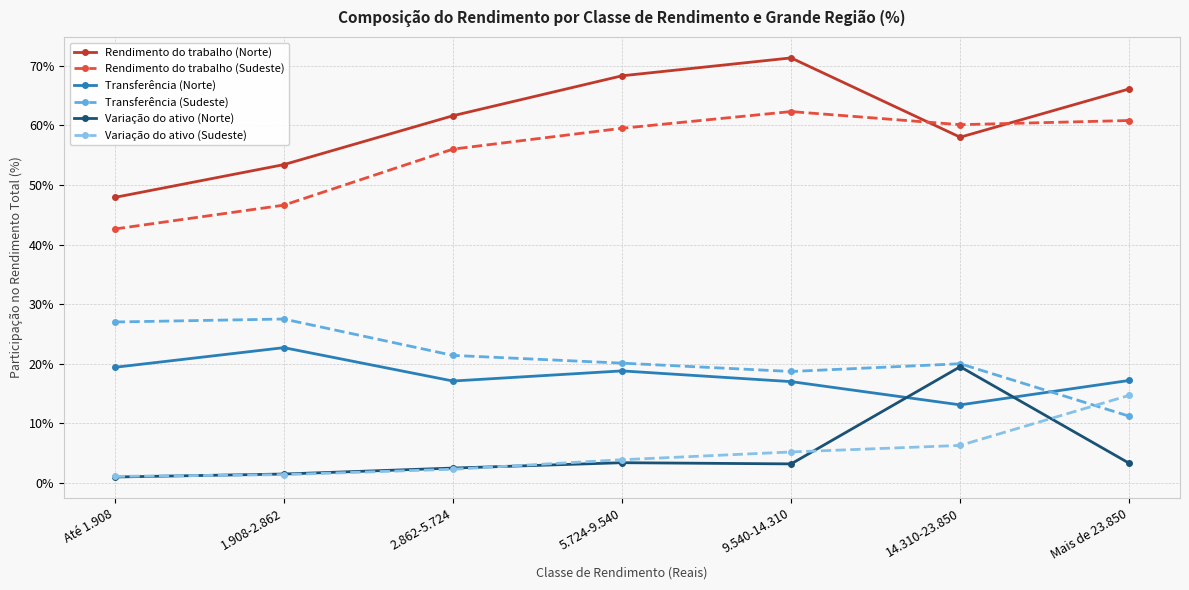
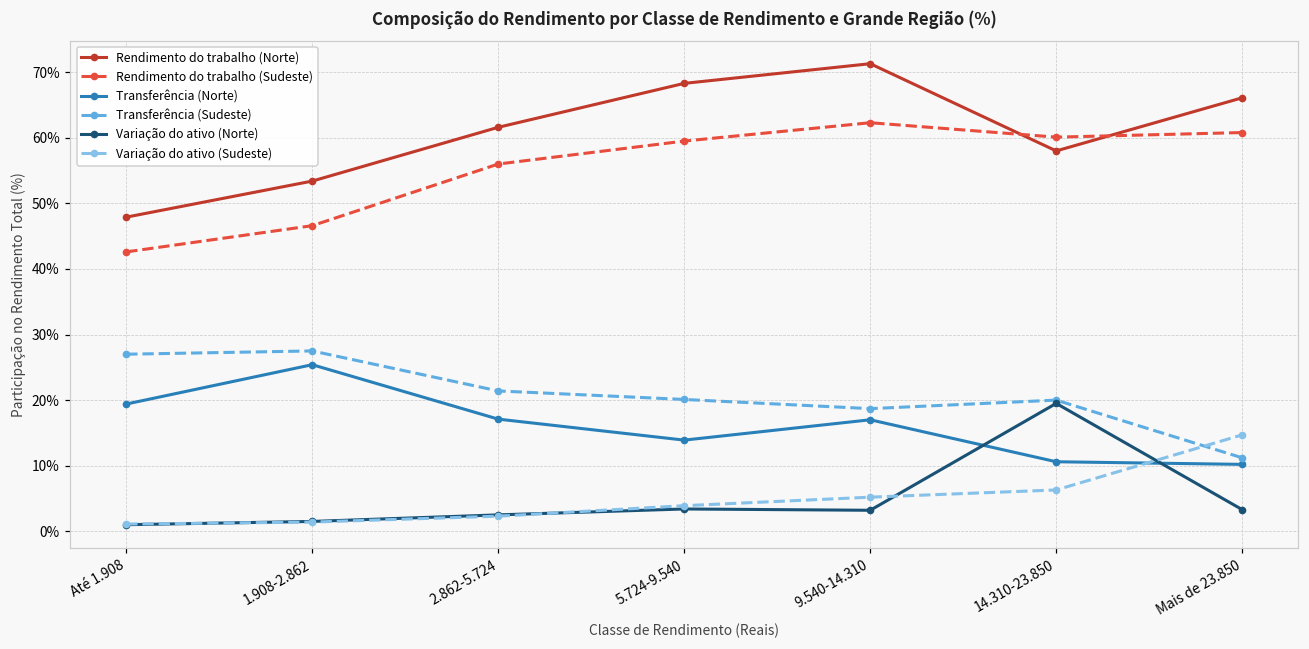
Transferência (Norte), 1.908-2.862: 23% -> 25%
Transferência (Norte), 5.724-9.540: 19% -> 14%
Transferência (Norte), 14.310-23.850: 13% -> 11%
Transferência (Norte), Mais de 23.850: 17% -> 10%
